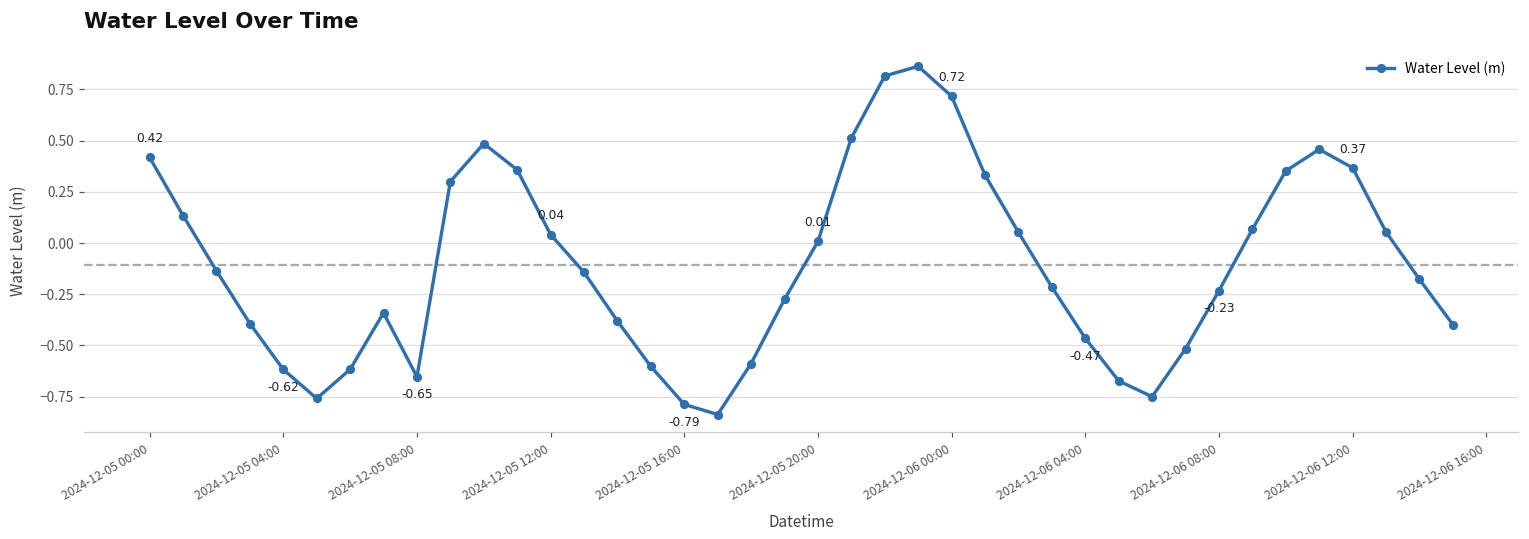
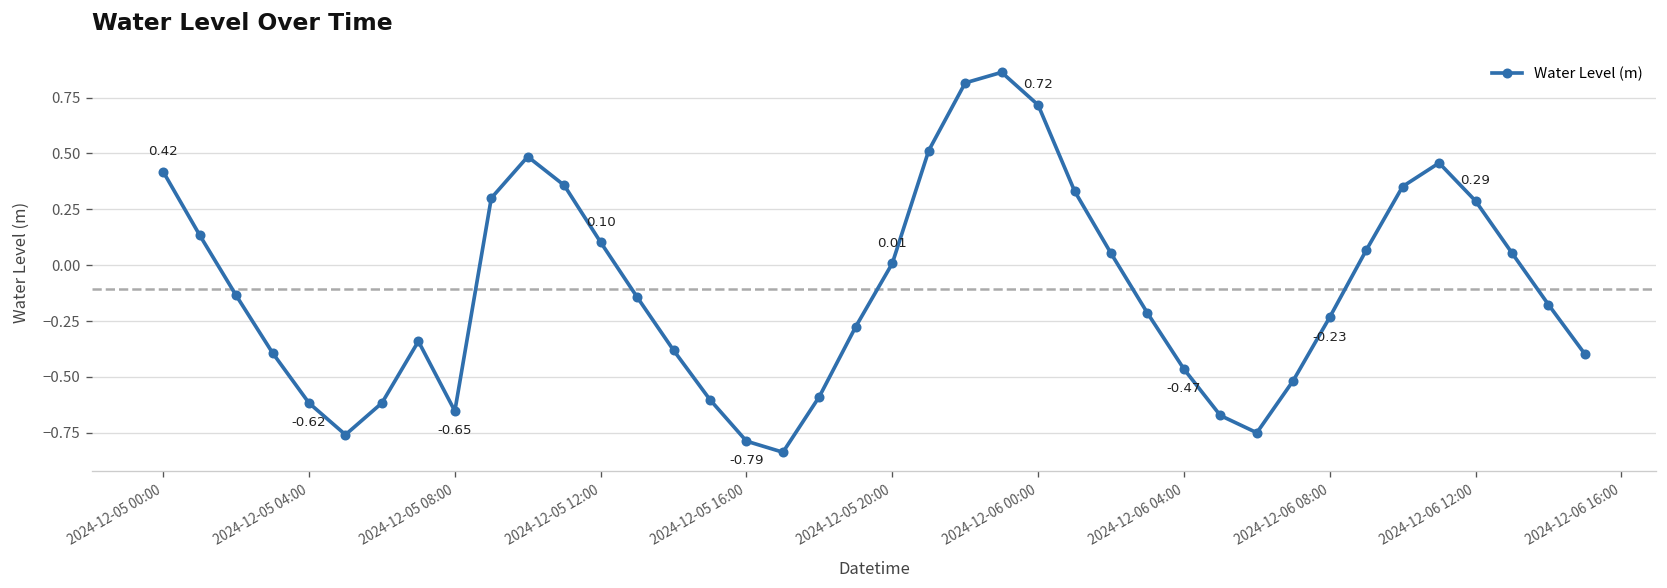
2024-12-05 12:00: 0.04 -> 0.10
2024-12-06 12:00: 0.37 -> 0.29
